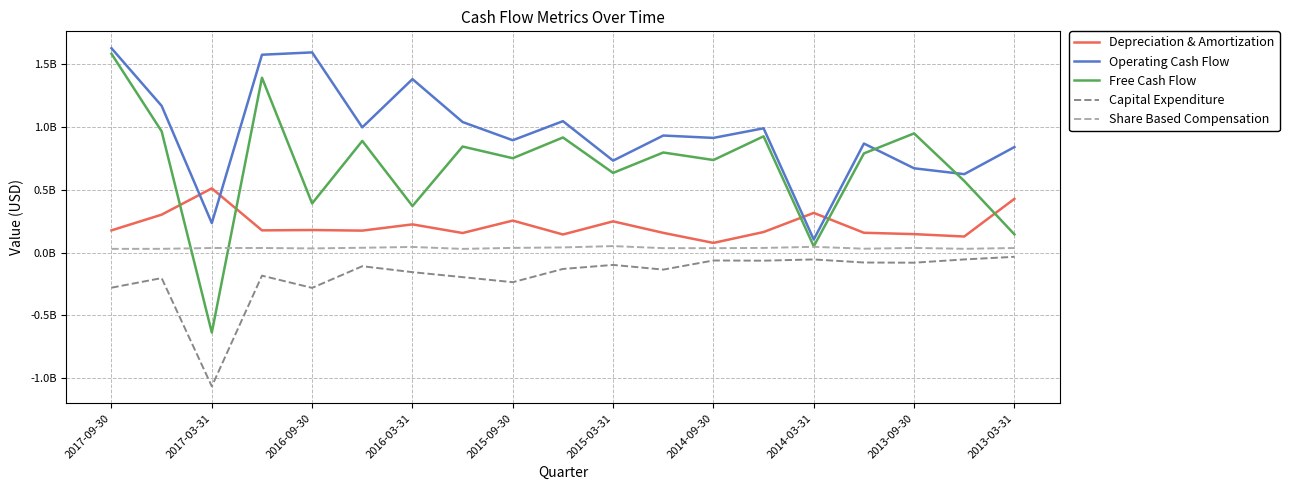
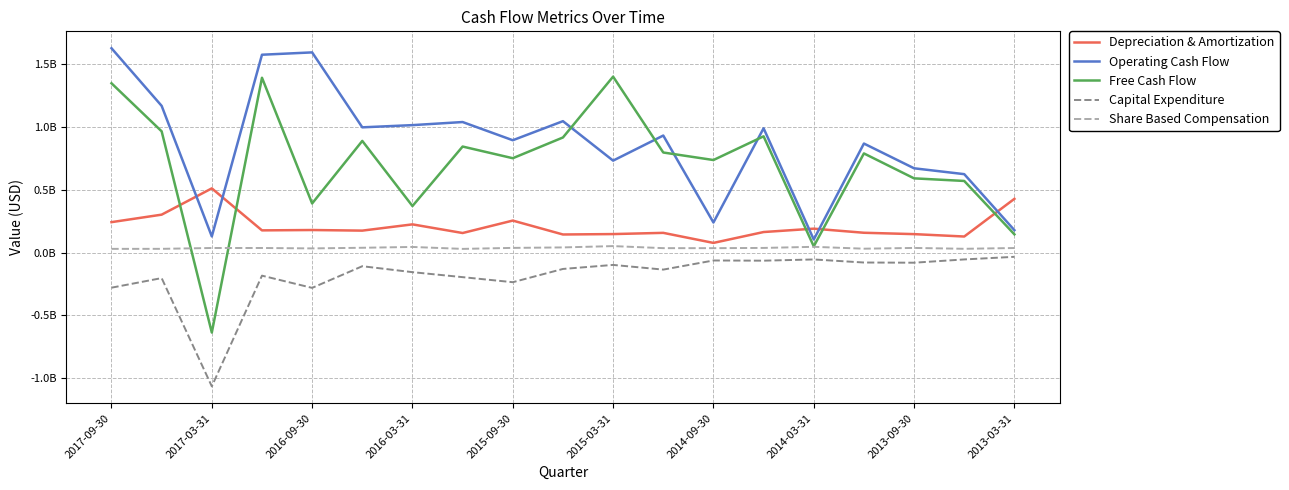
Depreciation & Amortization, 2017-09-30: 180000000 -> 240000000
Free Cash Flow, 2017-09-30: 1580000000 -> 1350000000
Operating Cash Flow, 2017-03-31: 240000000 -> 130000000
Operating Cash Flow, 2016-03-31: 1380000000 -> 1020000000
Depreciation & Amortization, 2015-03-31: 250000000 -> 150000000
Free Cash Flow, 2015-03-31: 640000000 -> 1400000000
Operating Cash Flow, 2014-09-30: 910000000 -> 240000000
Depreciation & Amortization, 2014-03-31: 320000000 -> 190000000
Free Cash Flow, 2013-09-30: 950000000 -> 590000000
Operating Cash Flow, 2013-03-31: 840000000 -> 180000000
